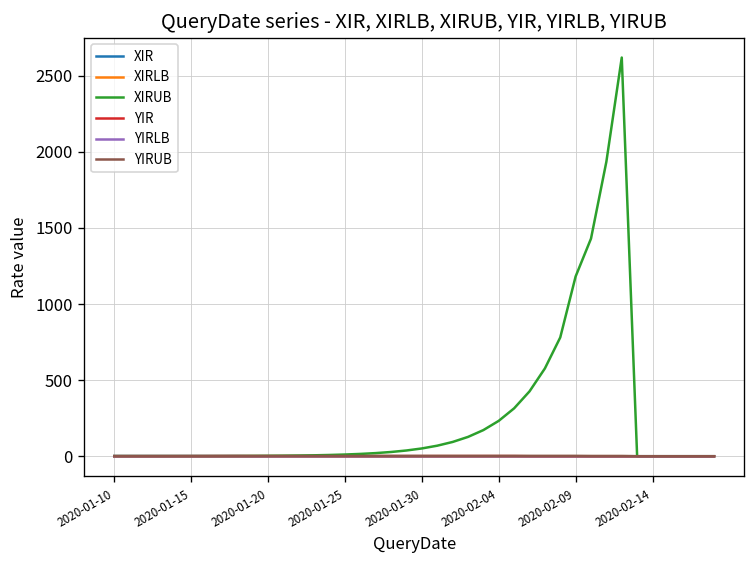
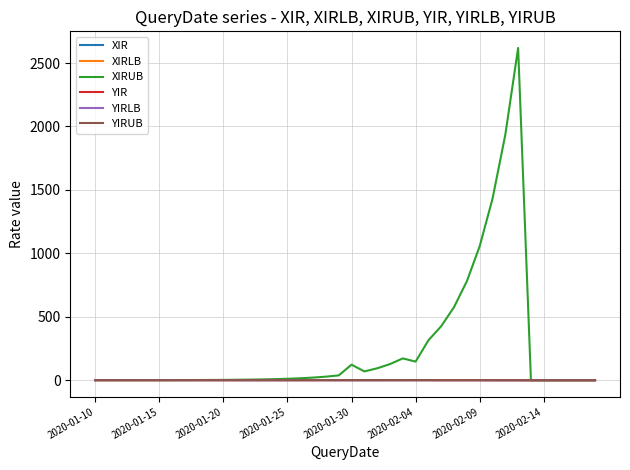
XIRUB, 2020-01-30: 50 -> 120
XIRUB, 2020-02-04: 230 -> 150
XIRUB, 2020-02-09: 1180 -> 1060
